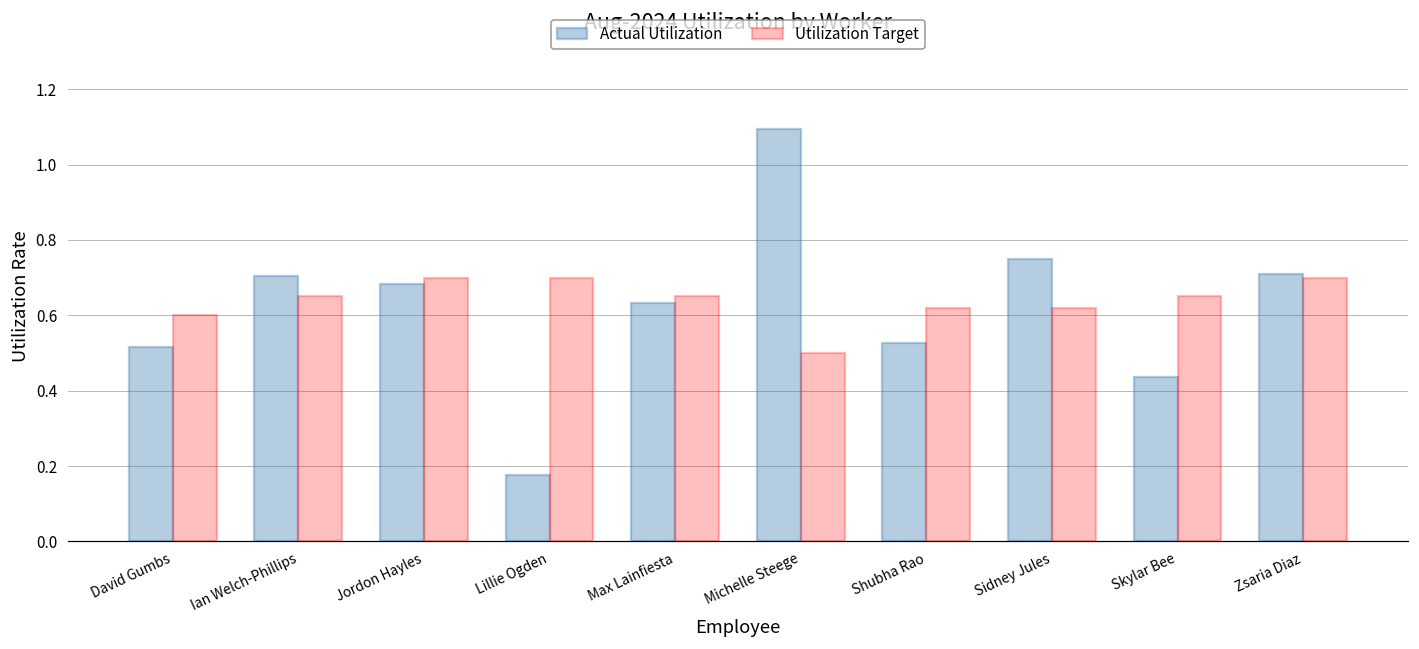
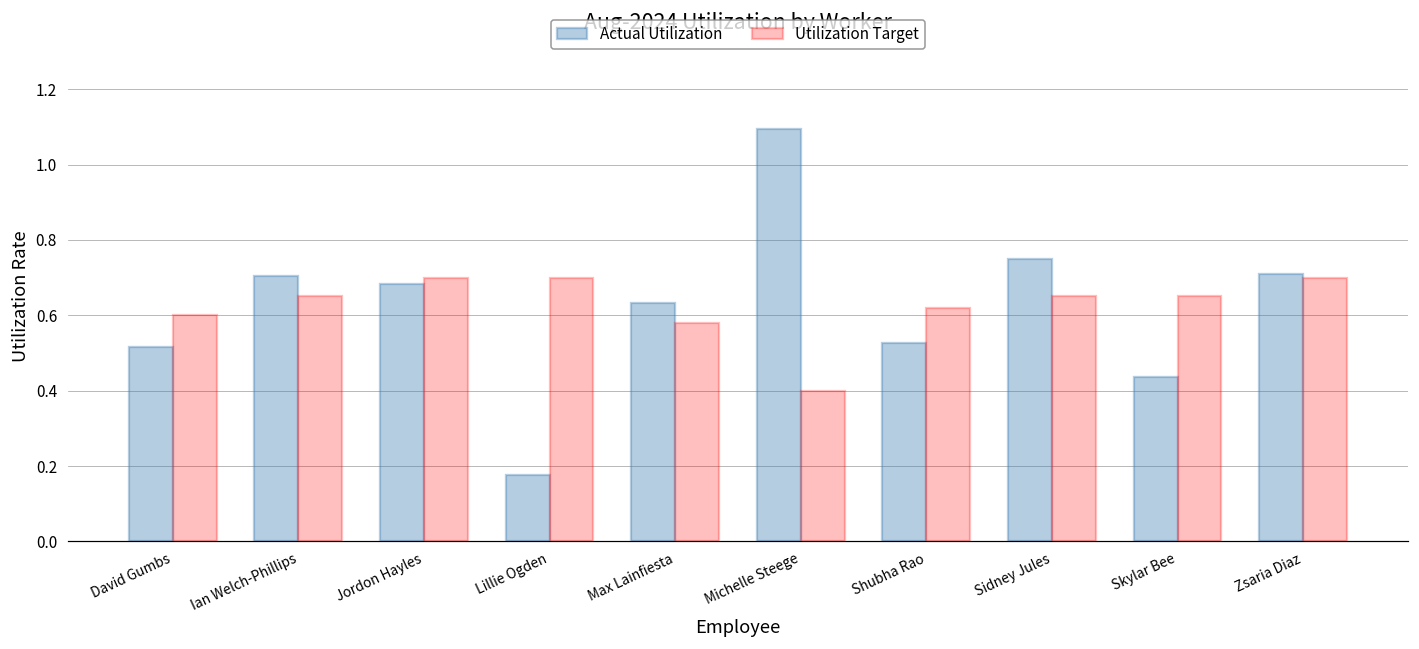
Utilization Target, Max Lainfiesta: 0.65 -> 0.58
Utilization Target, Michelle Steege: 0.5 -> 0.4
Utilization Target, Sidney Jules: 0.62 -> 0.65
